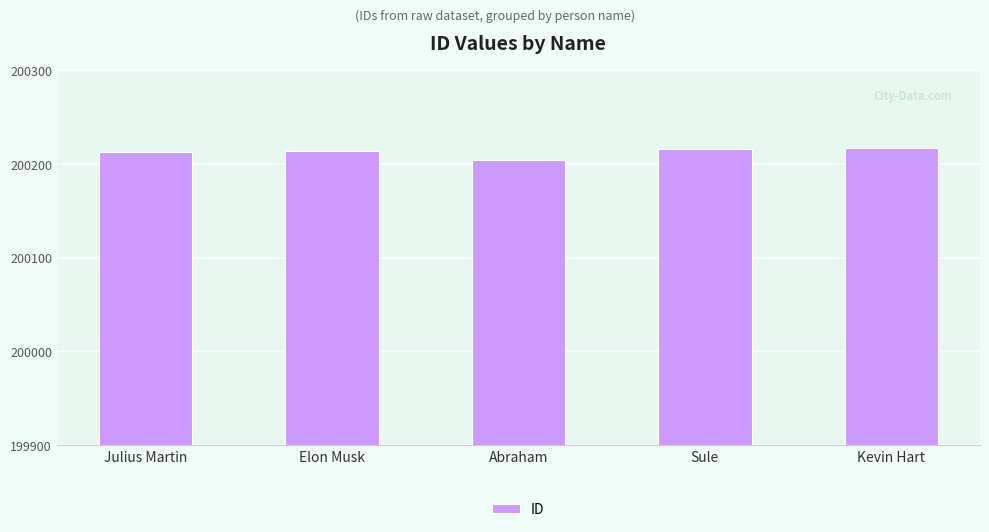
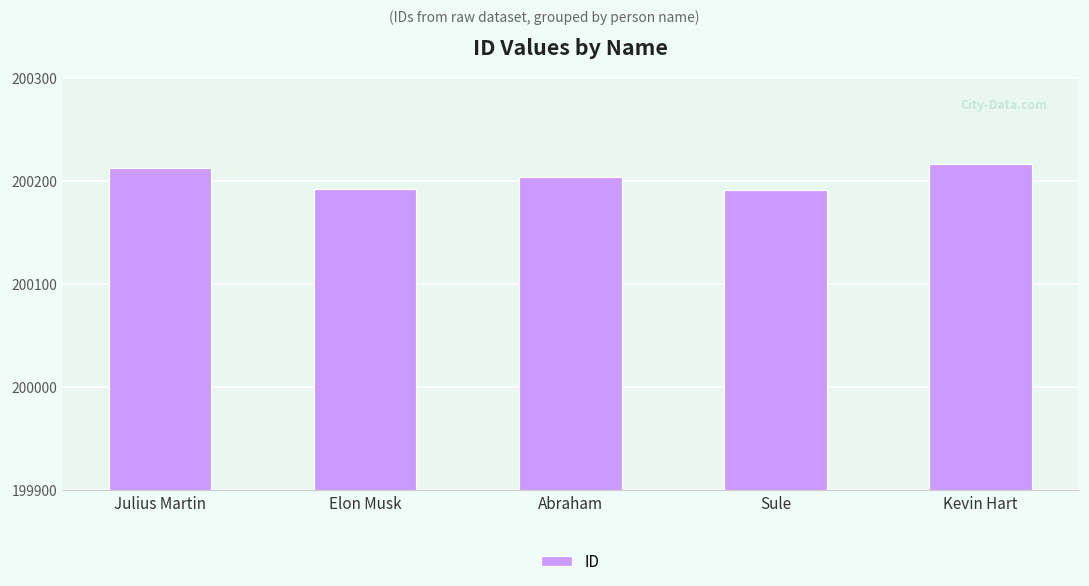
Elon Musk: 200210 -> 200190
Sule: 200220 -> 200190
